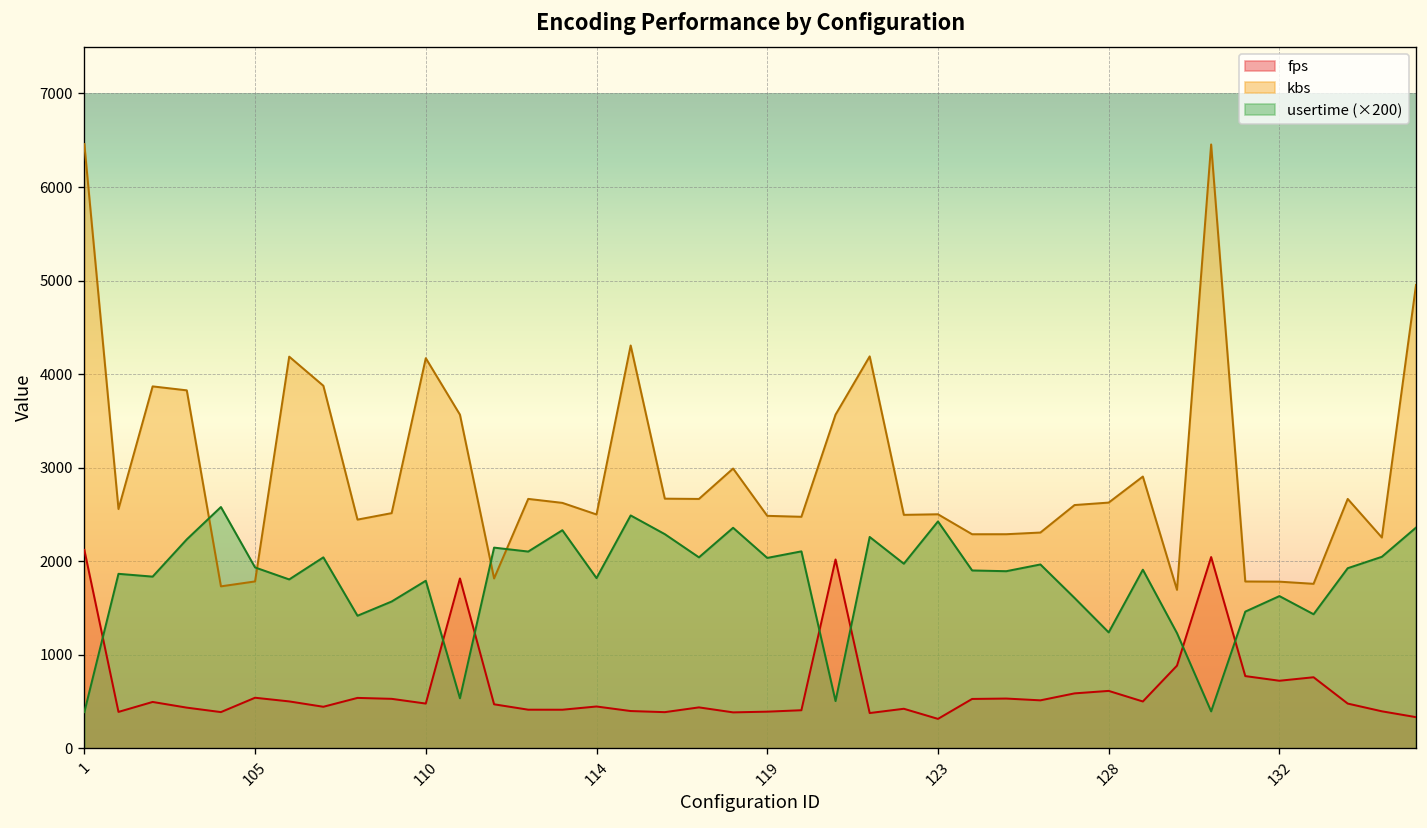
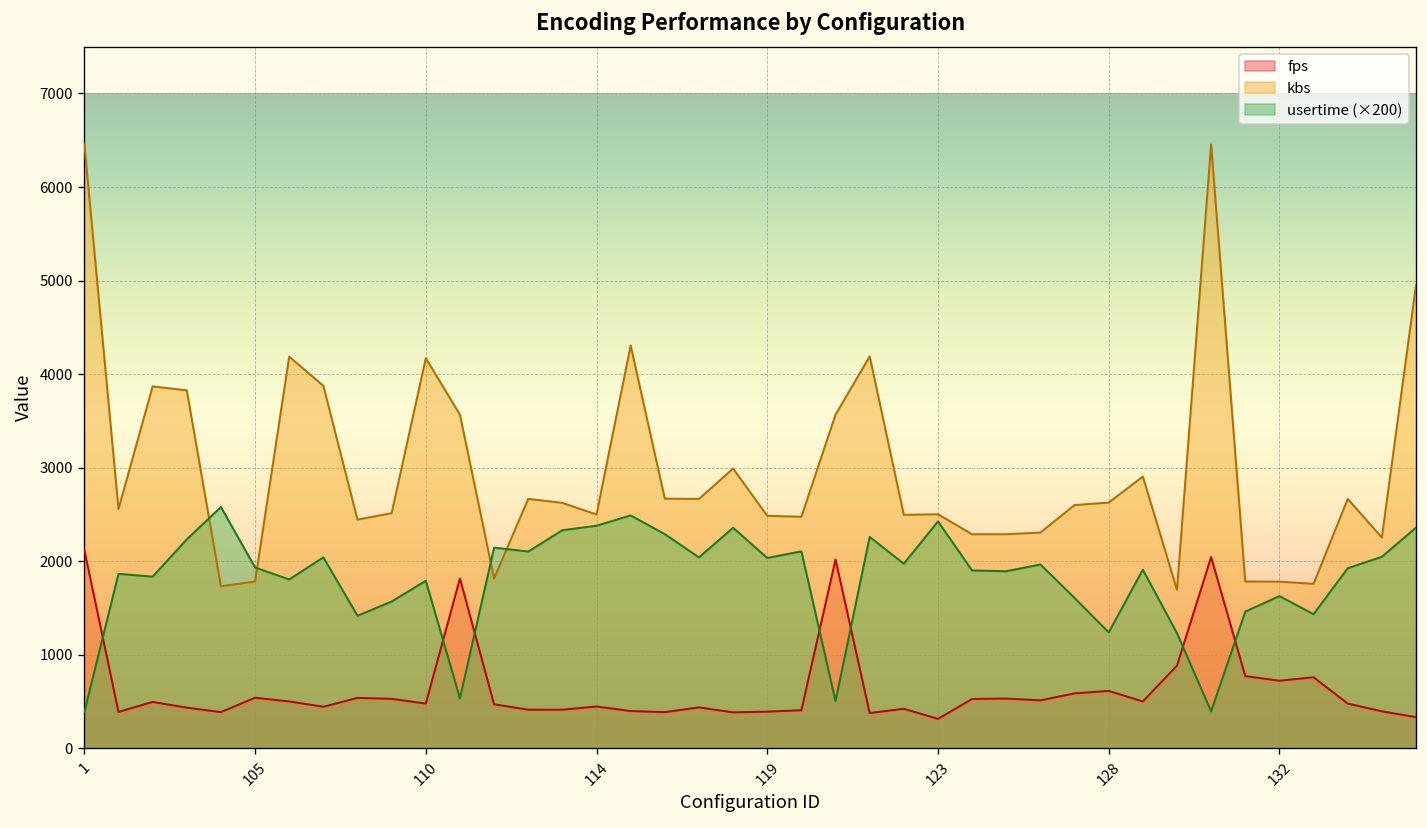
usertime (×200), 114: 1800 -> 2400
